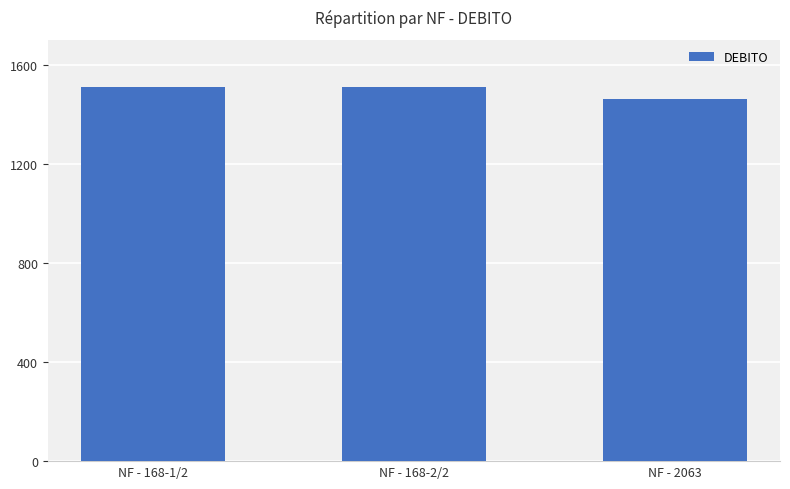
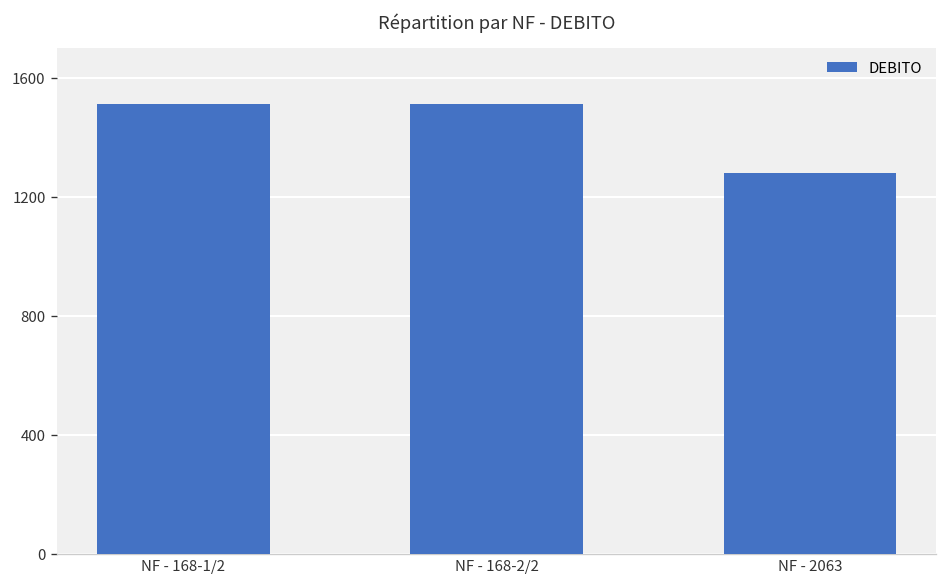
NF - 2063: 1460 -> 1280
